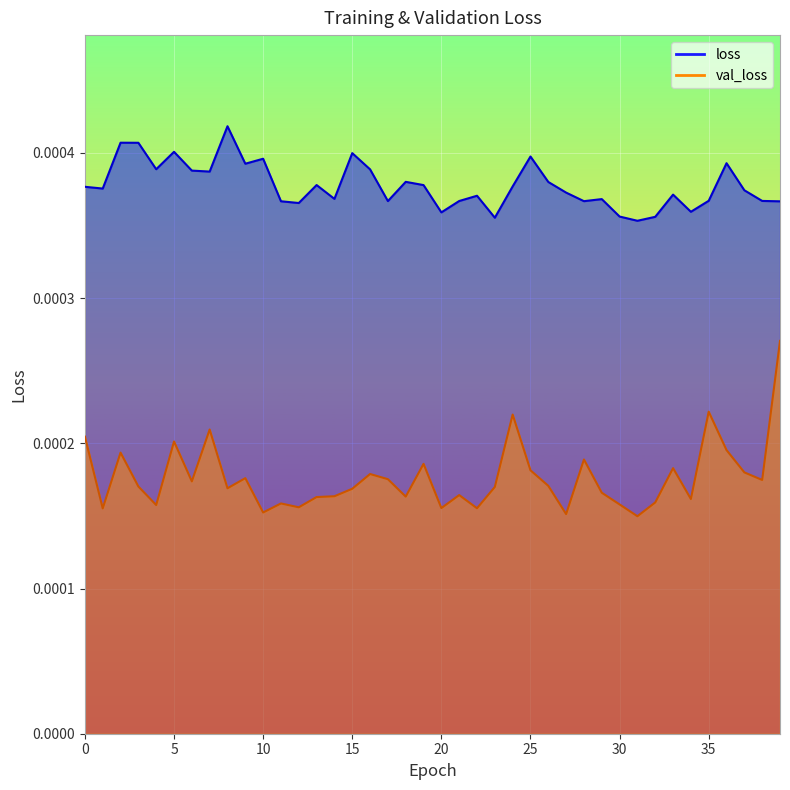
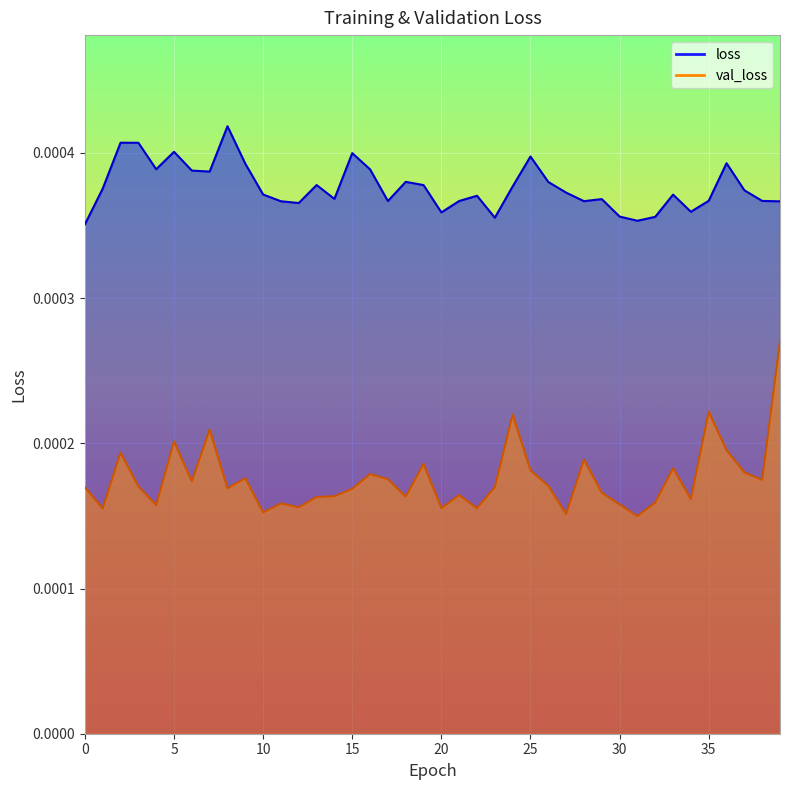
loss, 0: 0.000377 -> 0.000351
val_loss, 0: 0.000205 -> 0.000170
loss, 10: 0.000396 -> 0.000371
